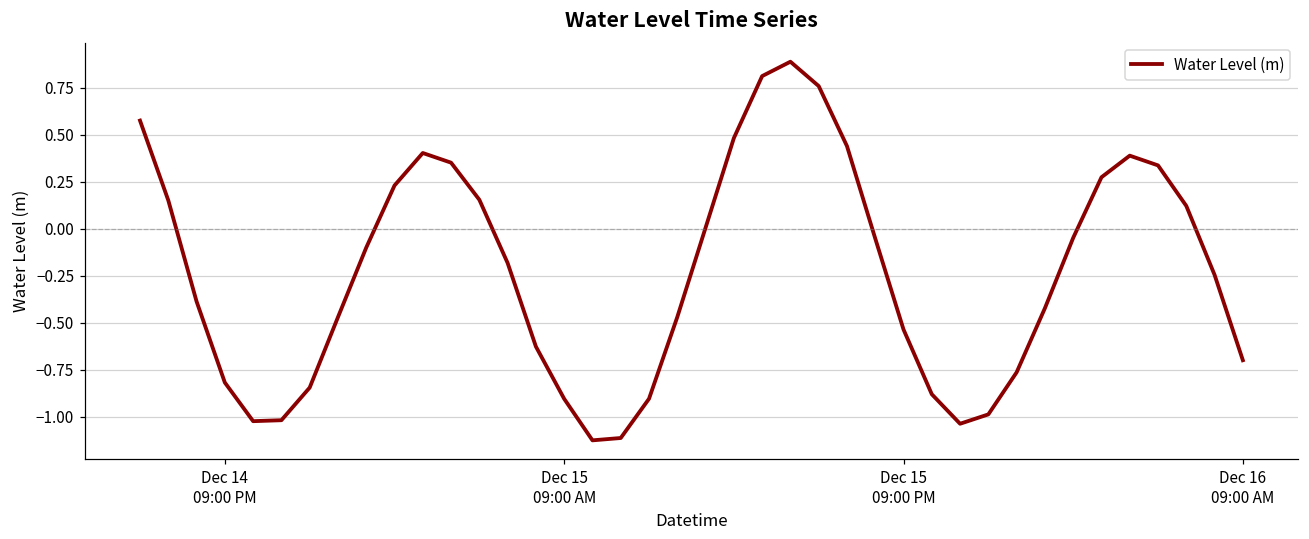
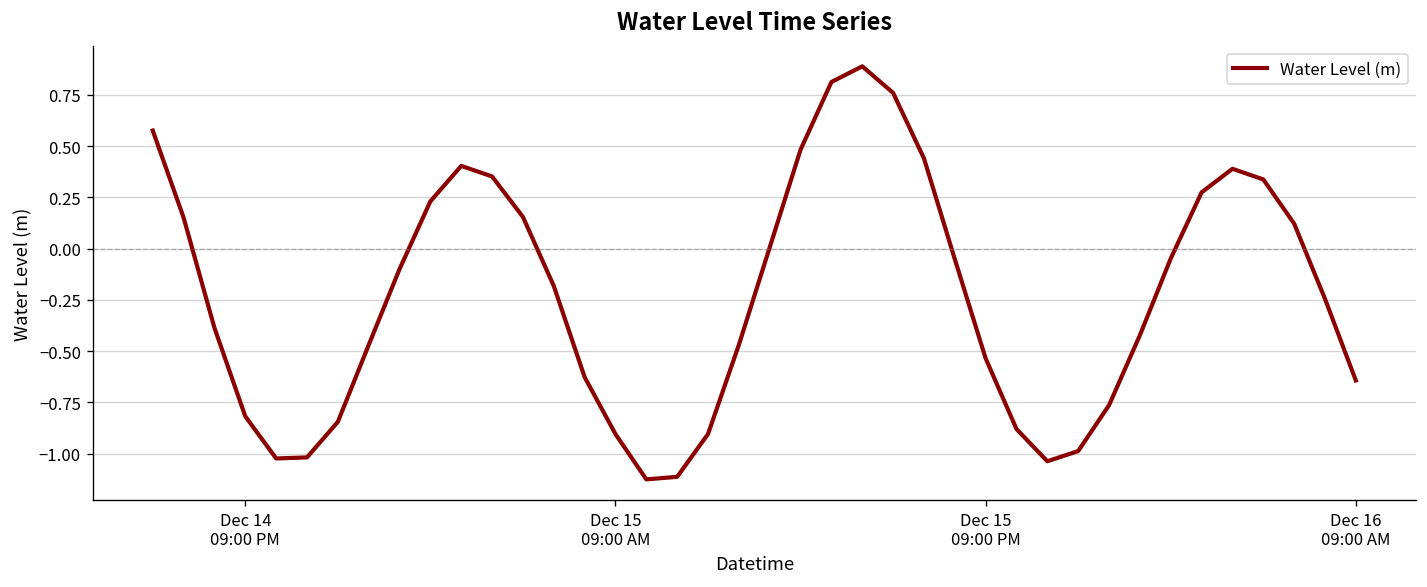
Dec 16 09:00 AM: -0.70 -> -0.64
